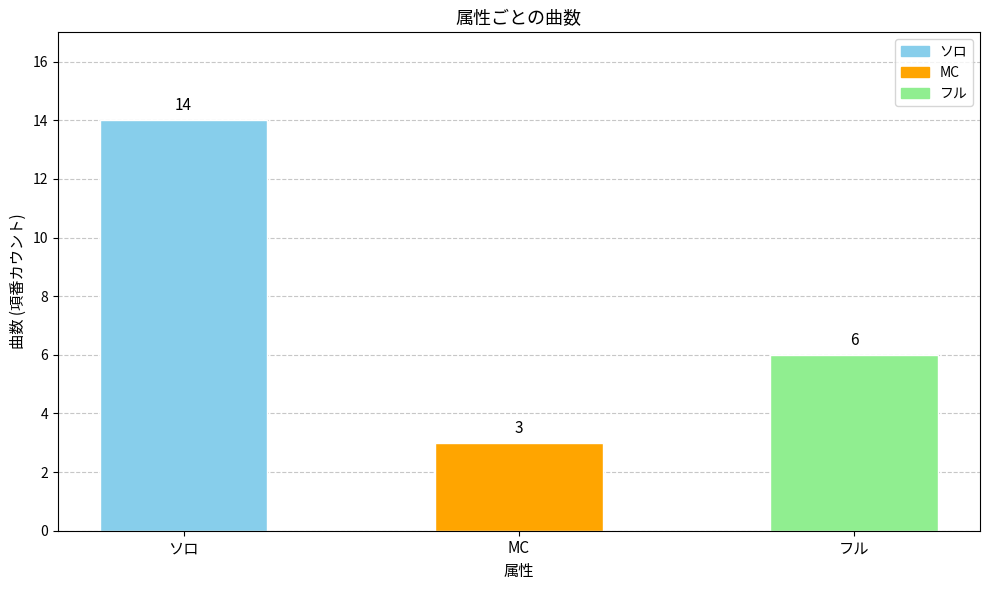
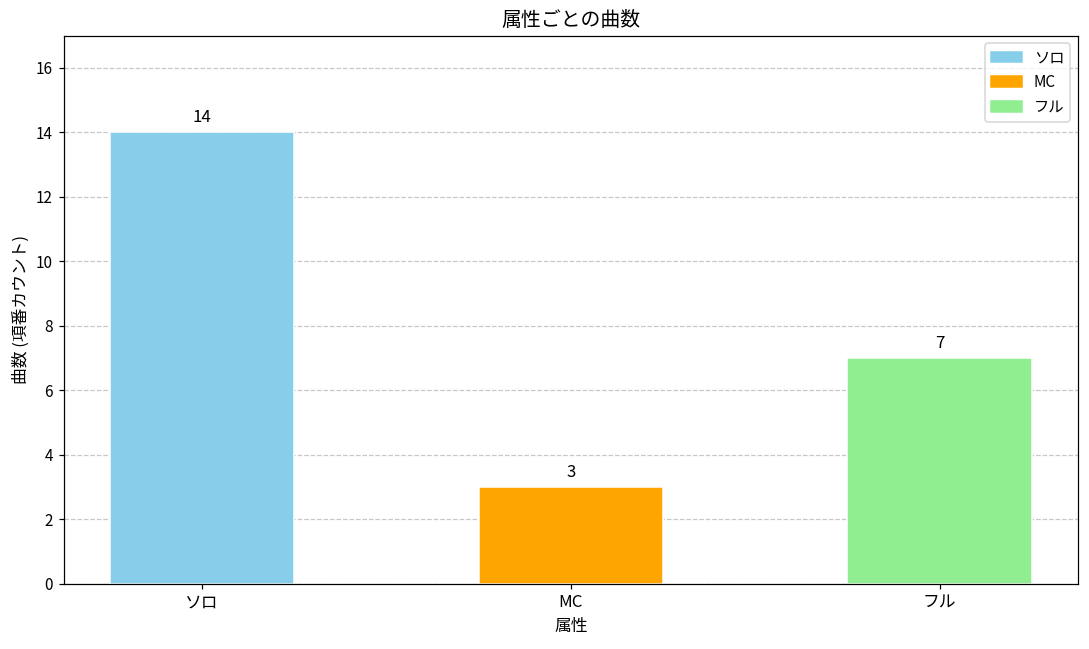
フル: 6 -> 7
